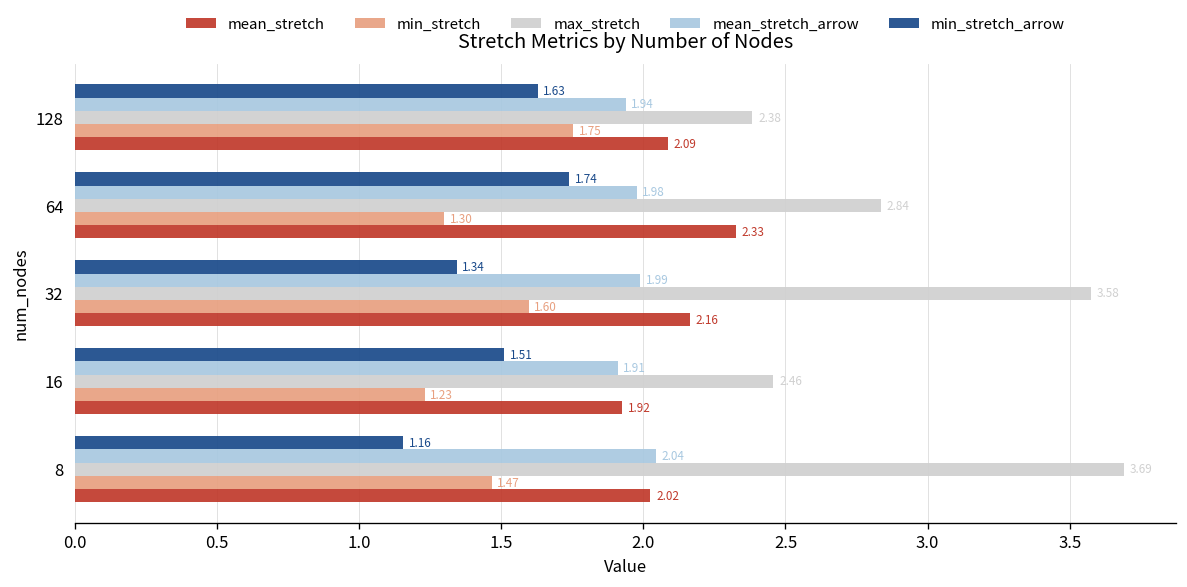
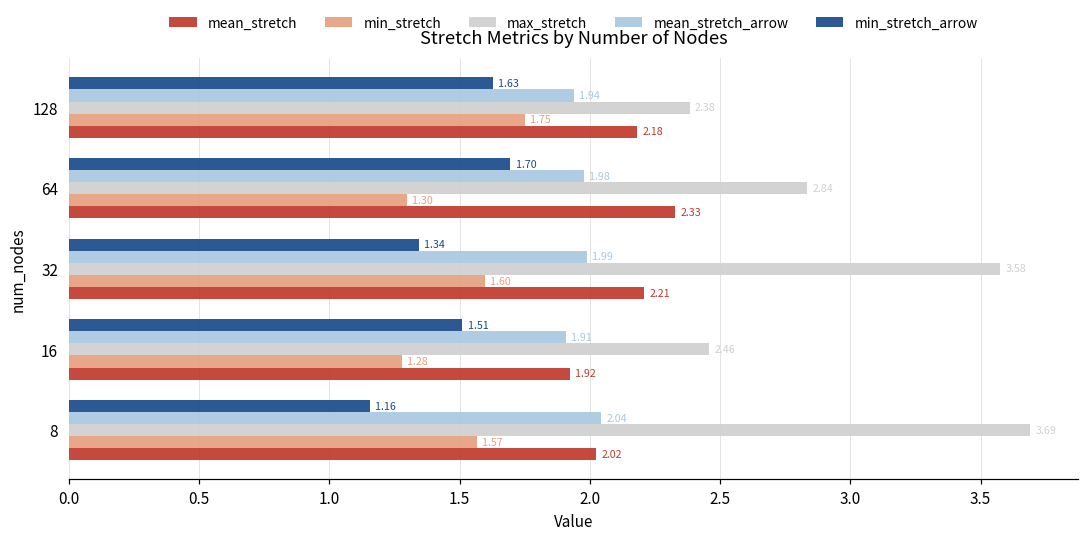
mean_stretch, 128: 2.09 -> 2.18
min_stretch_arrow, 64: 1.74 -> 1.70
mean_stretch, 32: 2.16 -> 2.21
min_stretch, 16: 1.23 -> 1.28
min_stretch, 8: 1.47 -> 1.57
